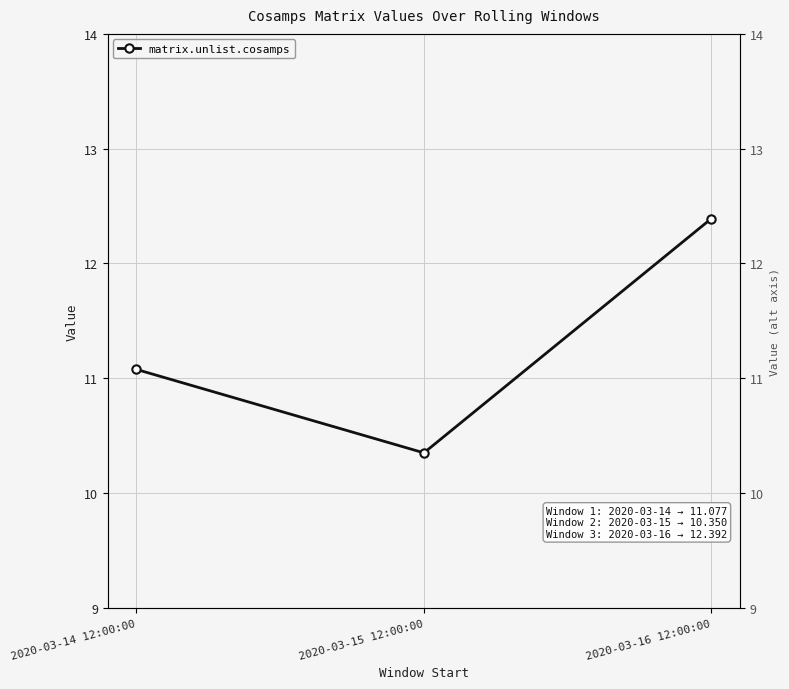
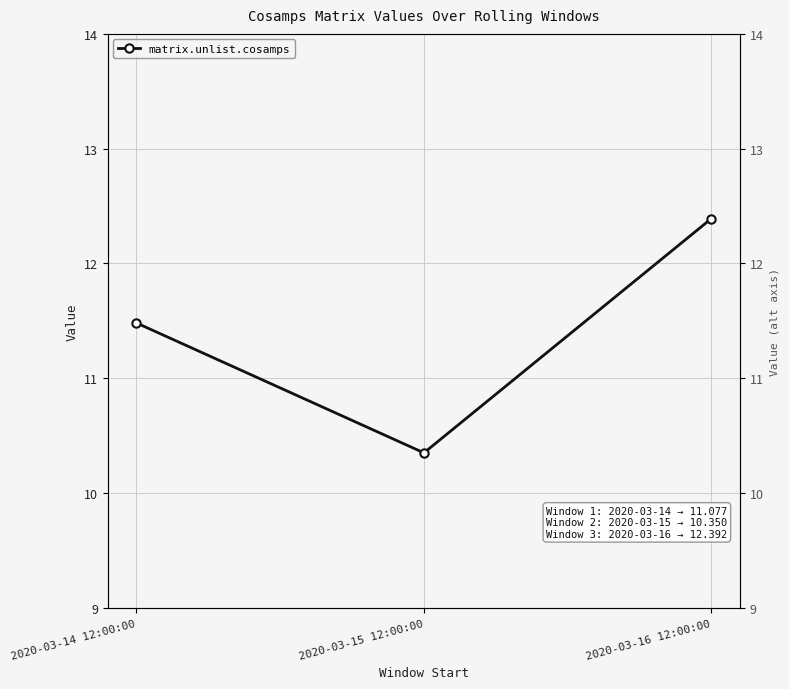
2020-03-14 12:00:00: 11.08 -> 11.48
